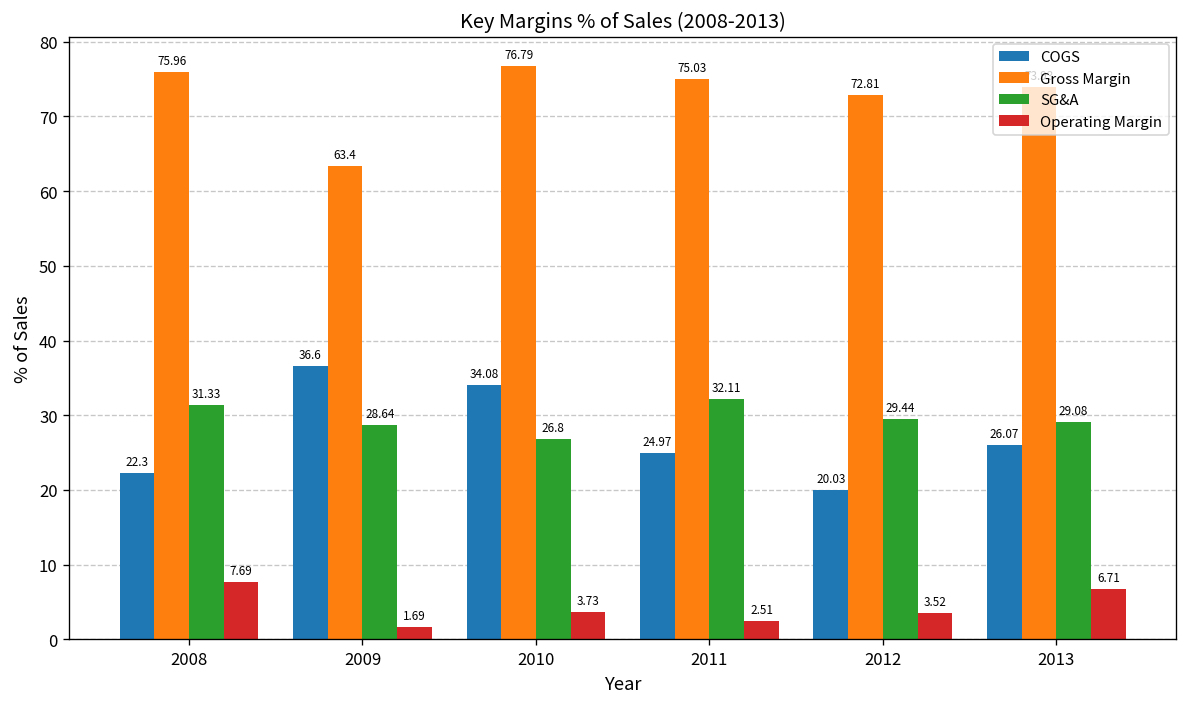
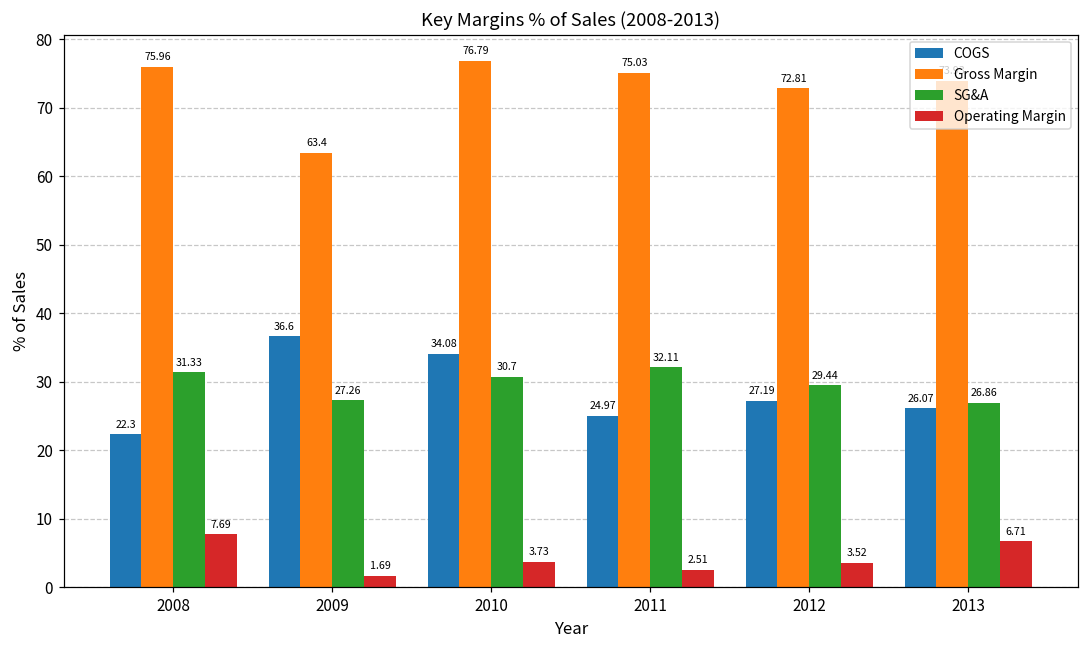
SG&A, 2009: 28.64 -> 27.26
SG&A, 2010: 26.8 -> 30.7
COGS, 2012: 20.03 -> 27.19
SG&A, 2013: 29.08 -> 26.86
